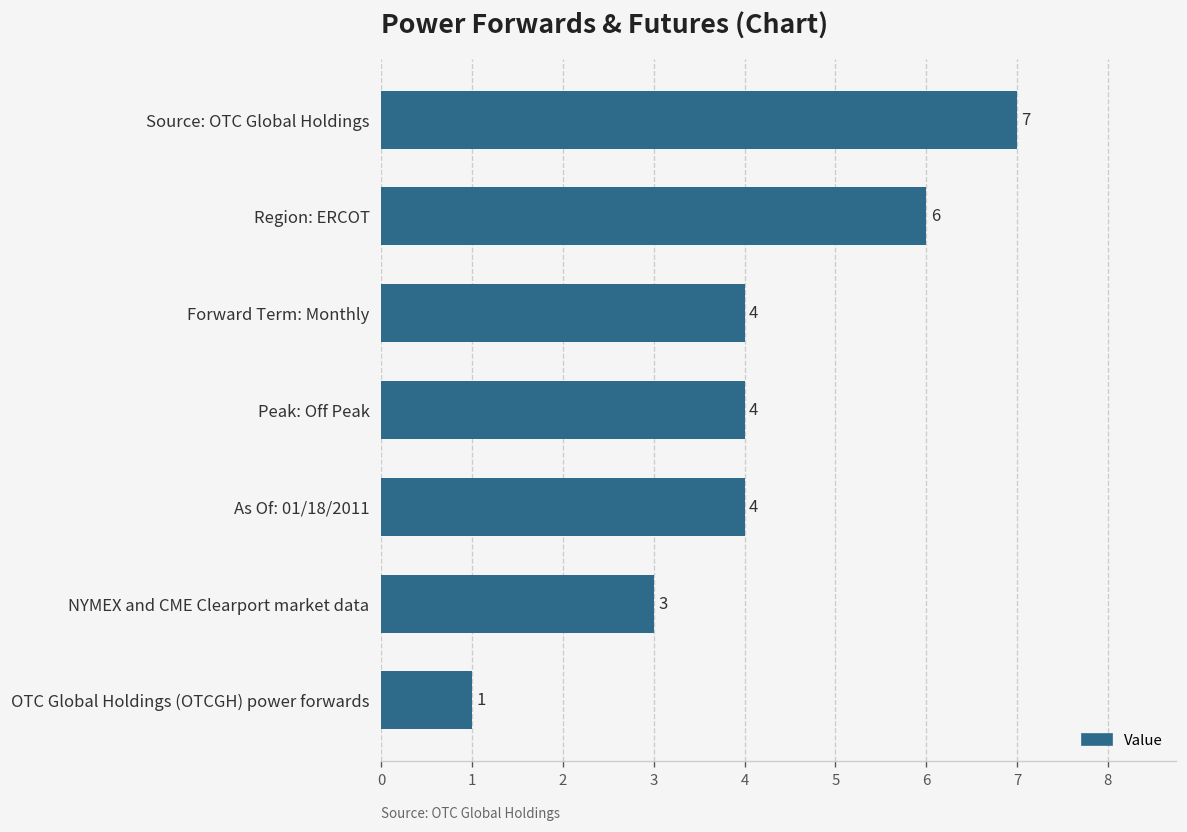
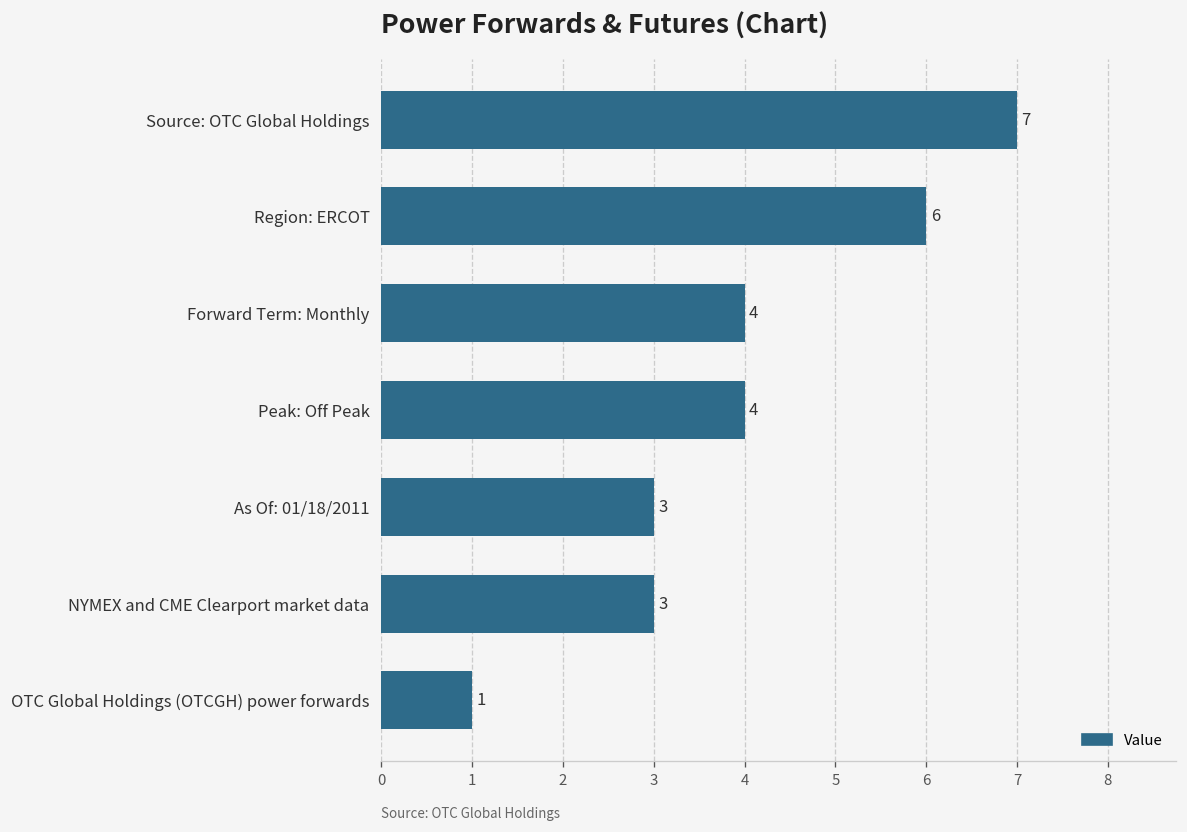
As Of: 01/18/2011: 4 -> 3
